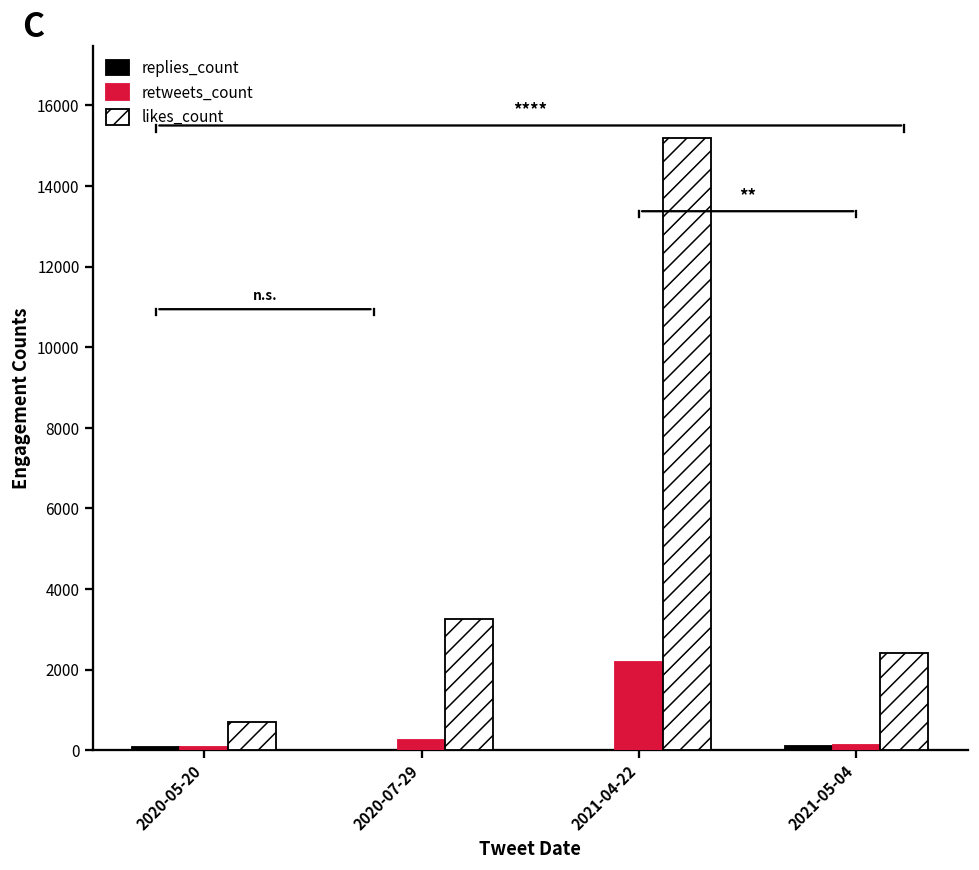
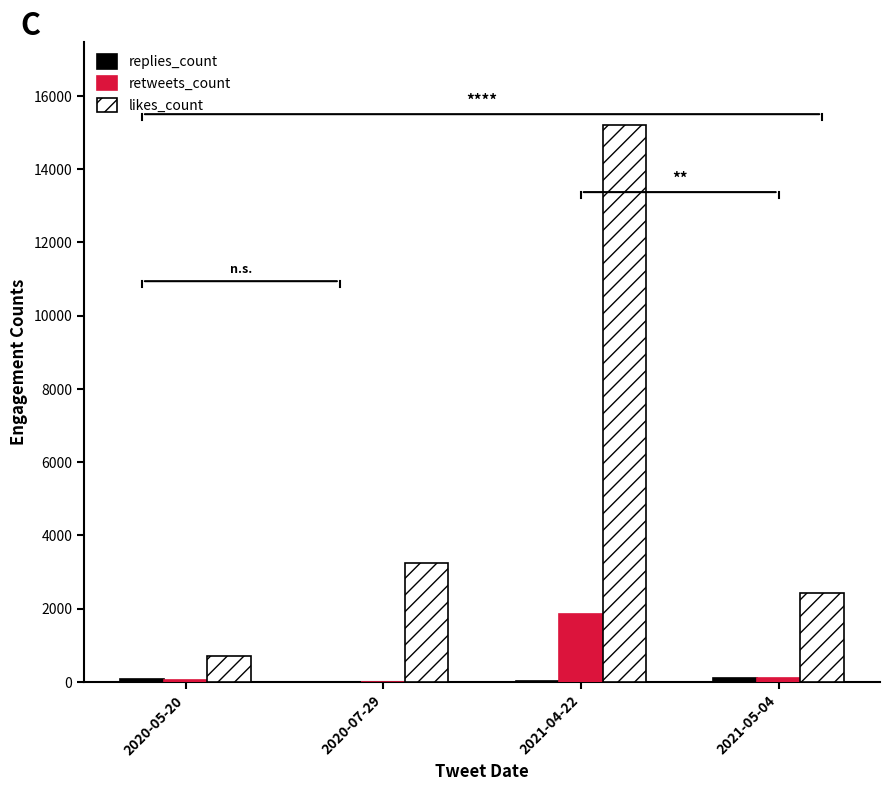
retweets_count, 2020-07-29: 200 -> 0
retweets_count, 2021-04-22: 2200 -> 1900
